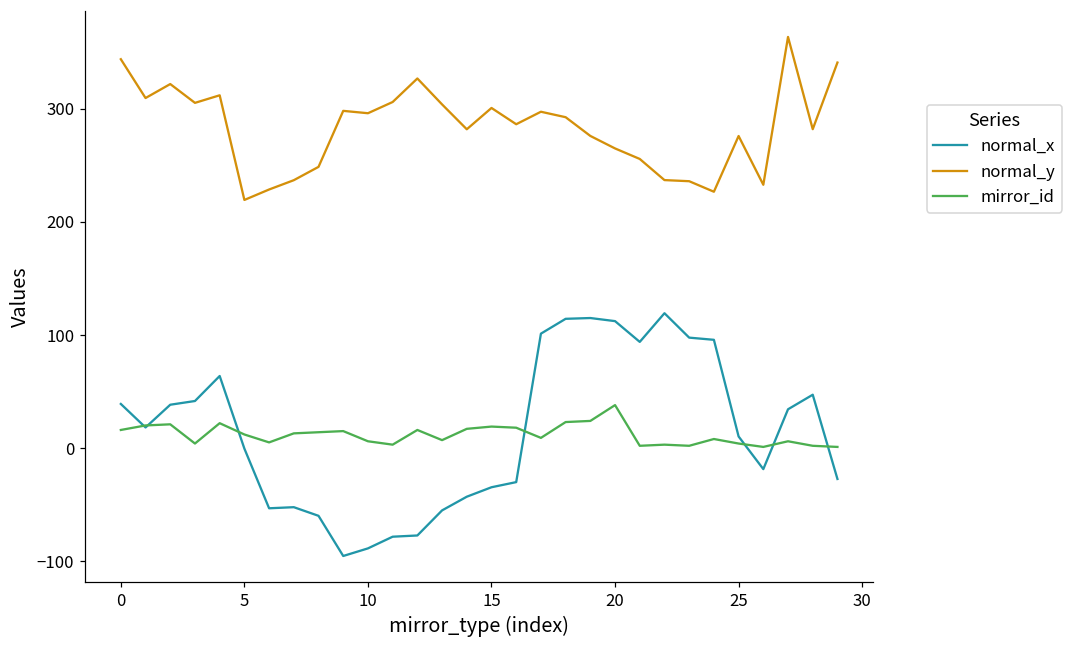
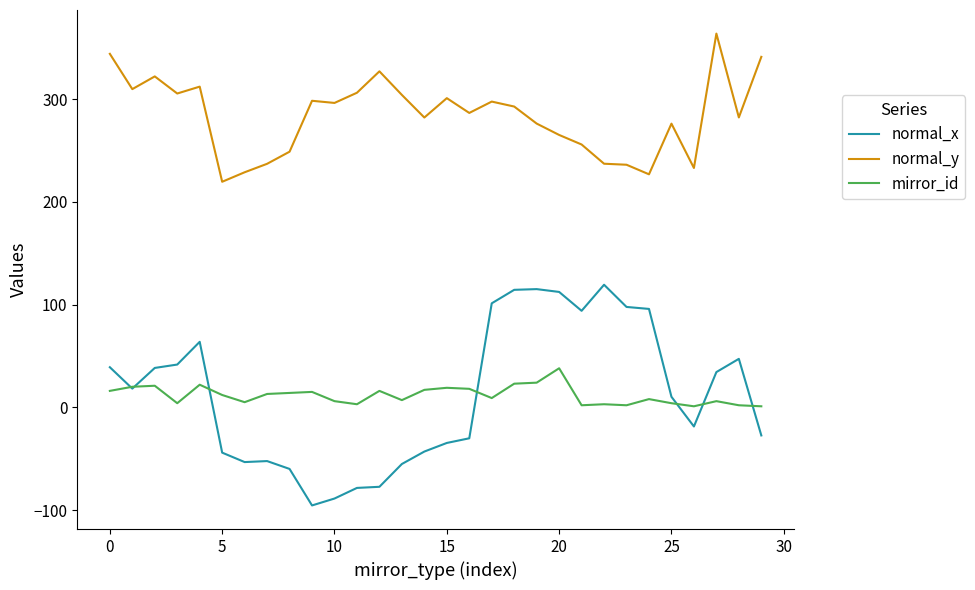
normal_x, 5: -1 -> -44
